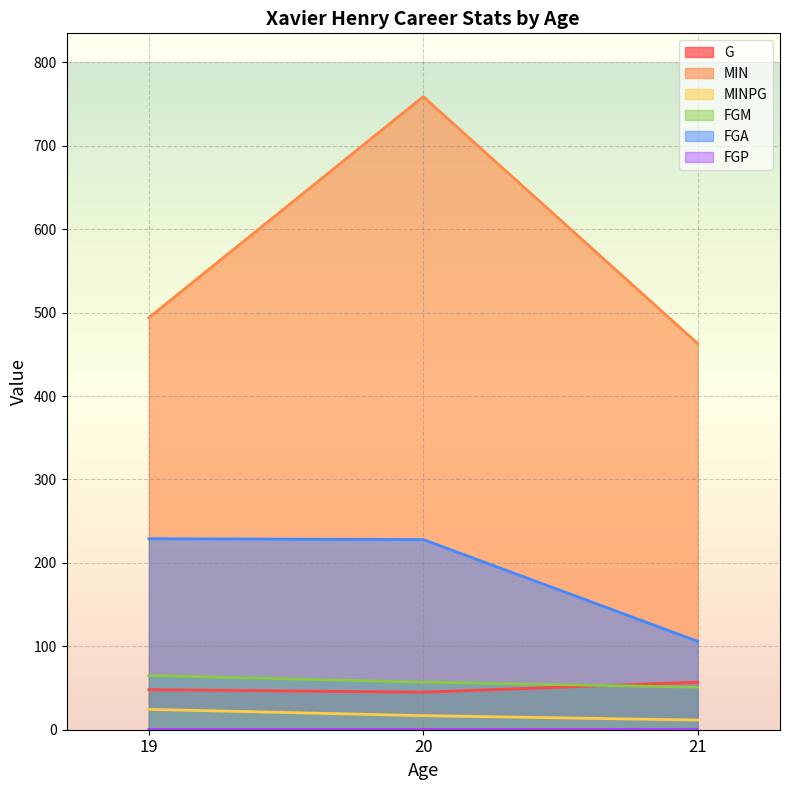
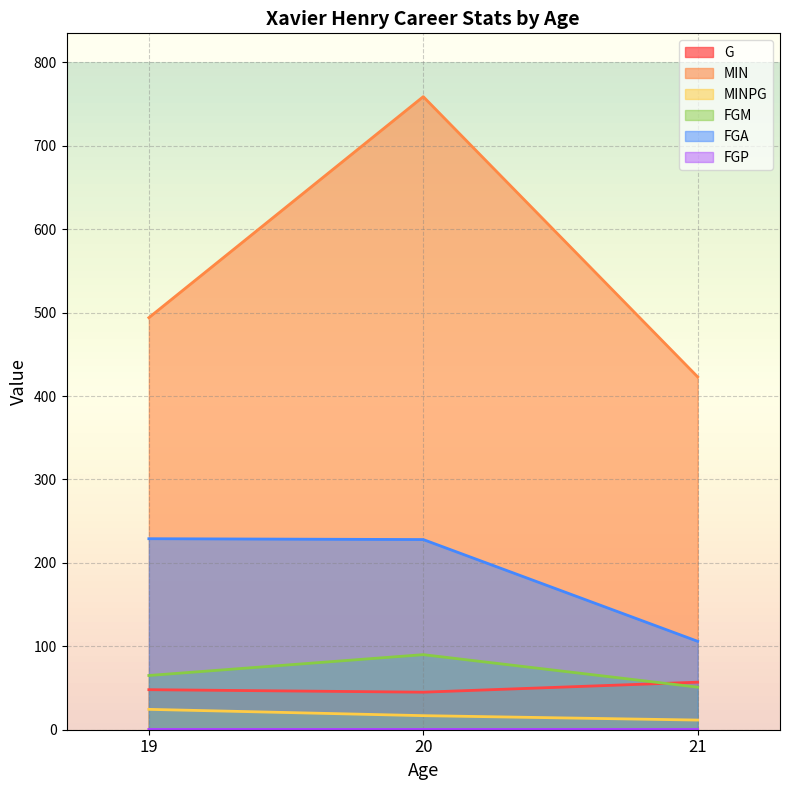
FGM, 20: 60 -> 90
MIN, 21: 460 -> 420
